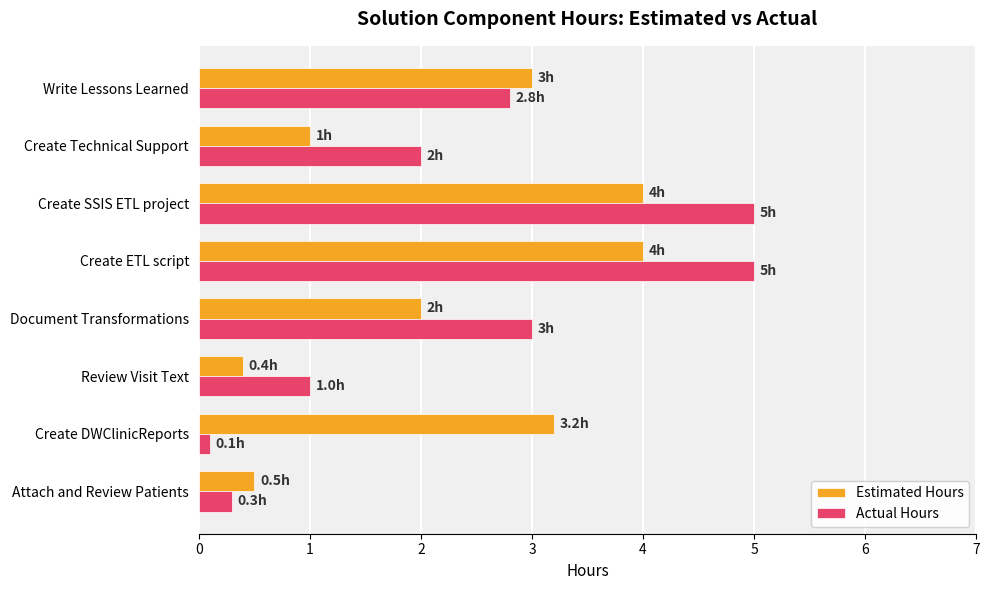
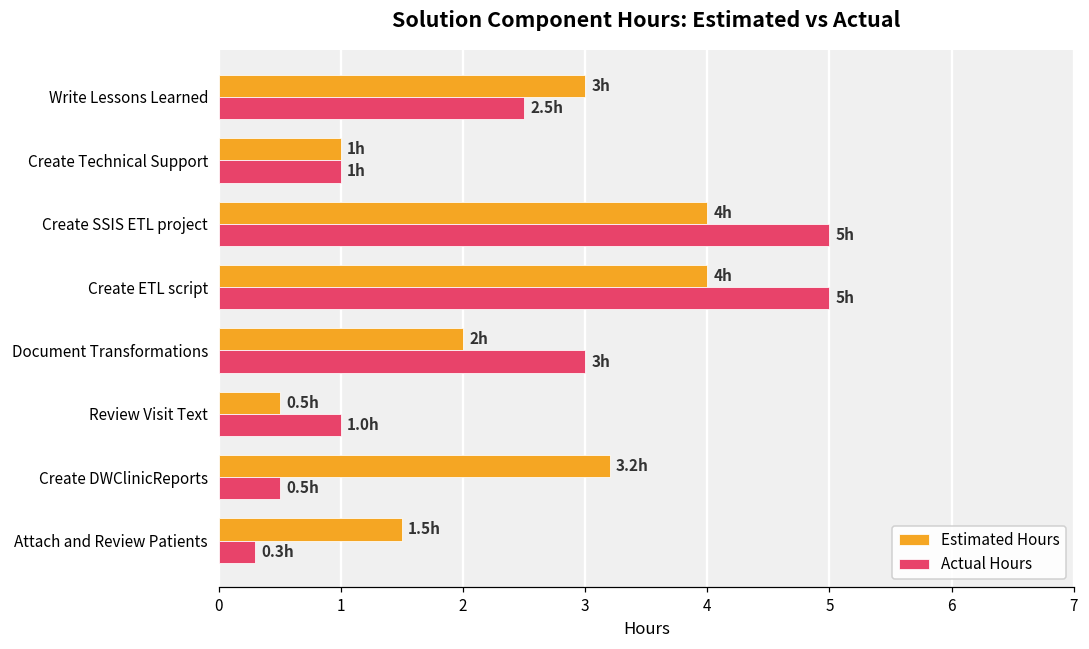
Actual Hours, Write Lessons Learned: 2.8h -> 2.5h
Actual Hours, Create Technical Support: 2h -> 1h
Estimated Hours, Review Visit Text: 0.4h -> 0.5h
Actual Hours, Create DWClinicReports: 0.1h -> 0.5h
Estimated Hours, Attach and Review Patients: 0.5h -> 1.5h
